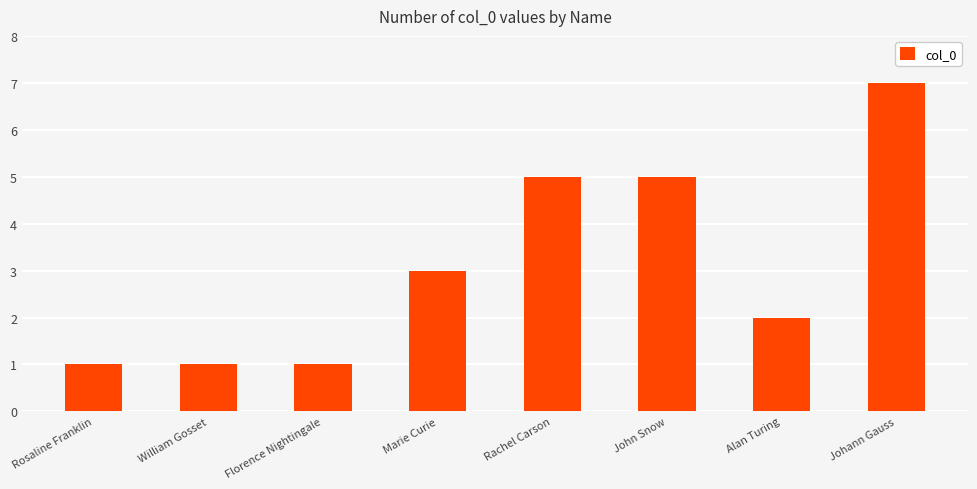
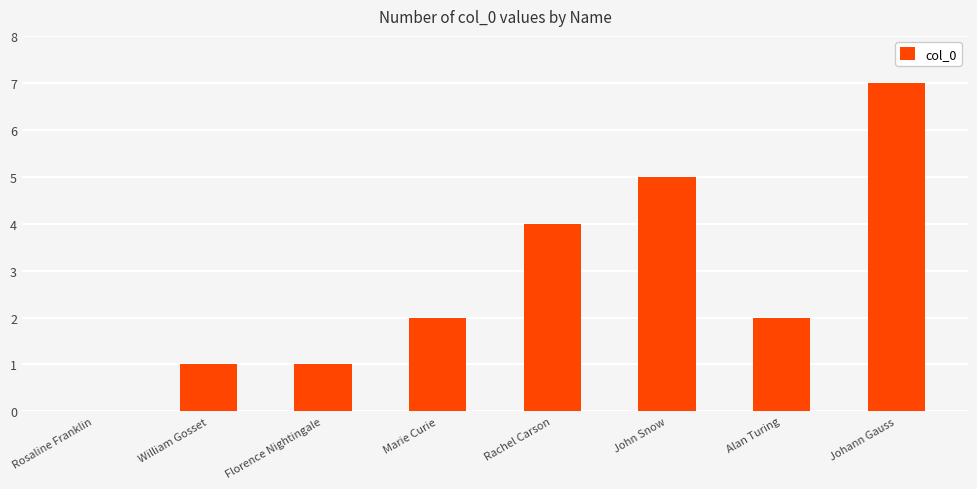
Rosaline Franklin: 1 -> 0
Marie Curie: 3 -> 2
Rachel Carson: 5 -> 4
